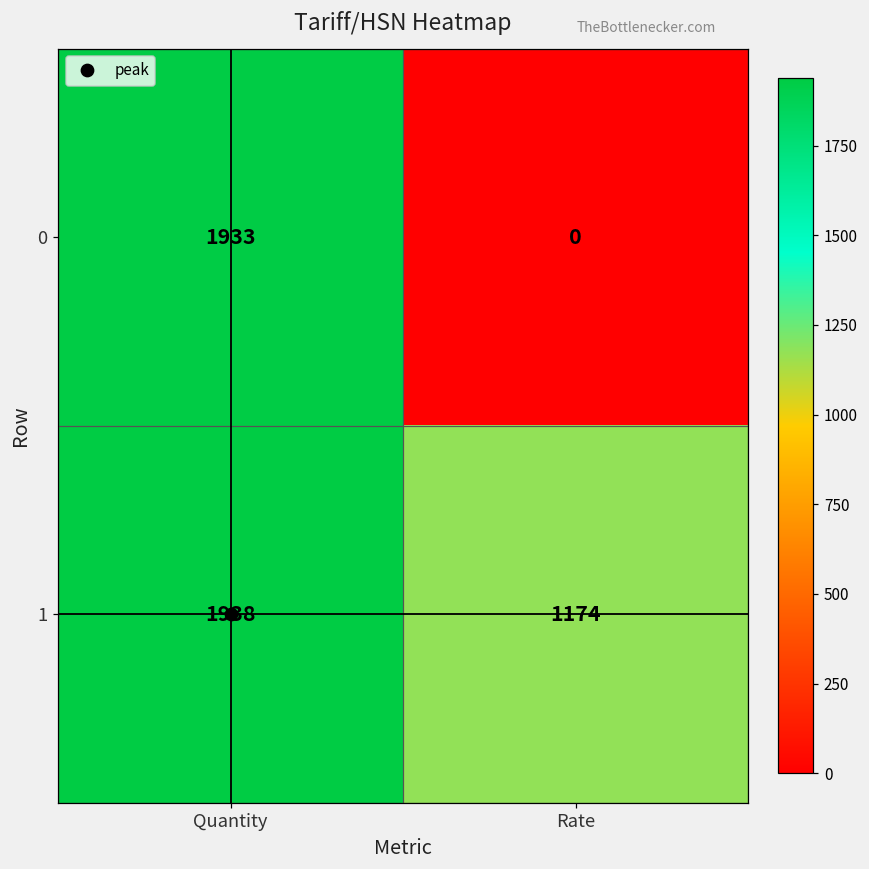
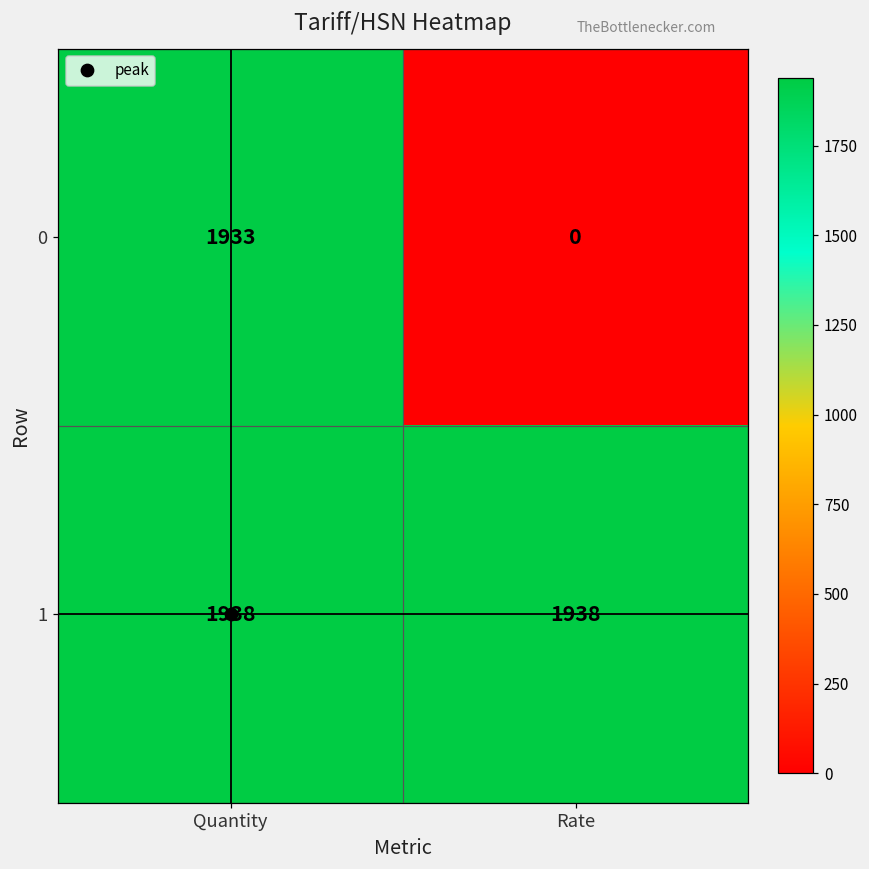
1, Rate: 1174 -> 1938
